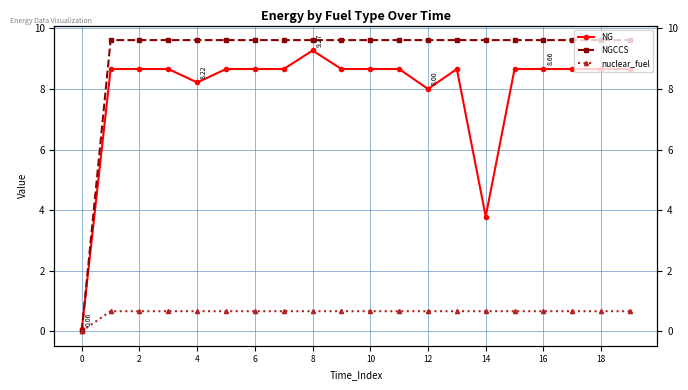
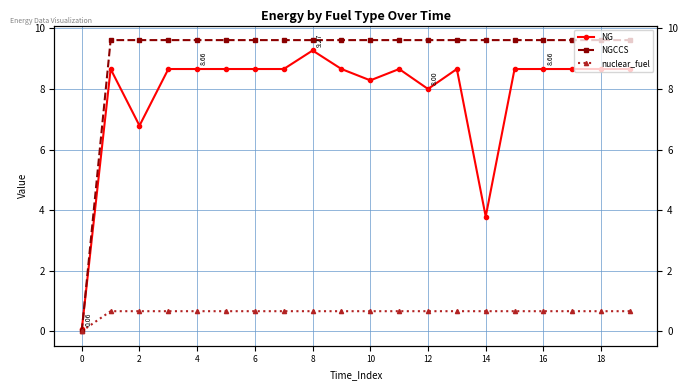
NG, 2: 8.7 -> 6.8
NG, 4: 8.22 -> 8.66
NG, 10: 8.7 -> 8.3
